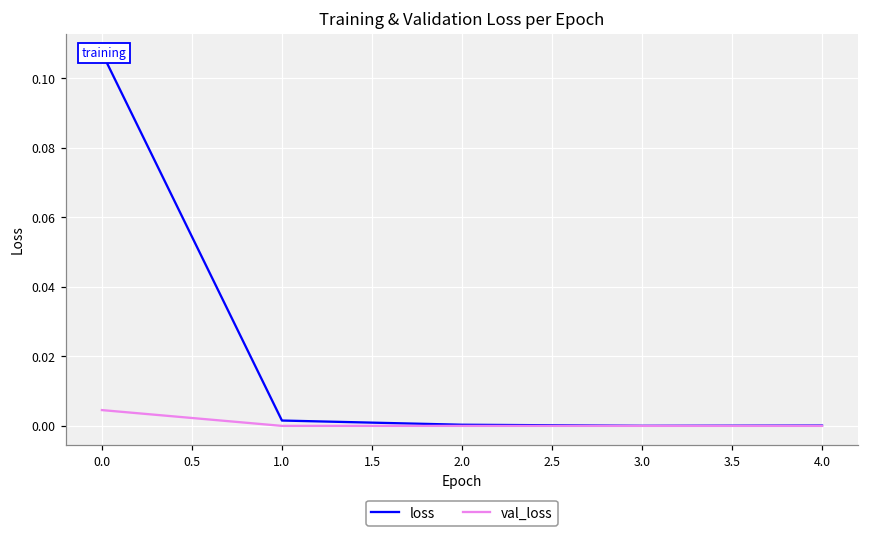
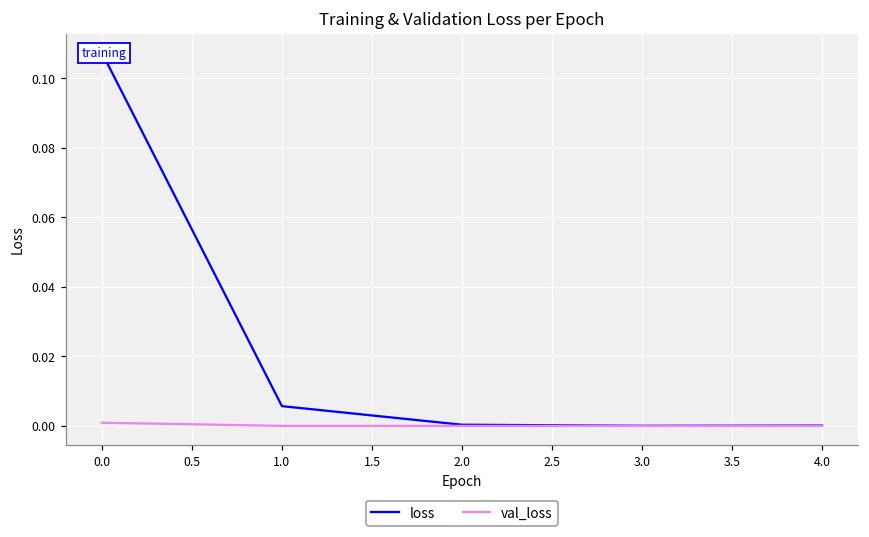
val_loss, 0.0: 0.005 -> 0.001
loss, 1.0: 0.002 -> 0.006
